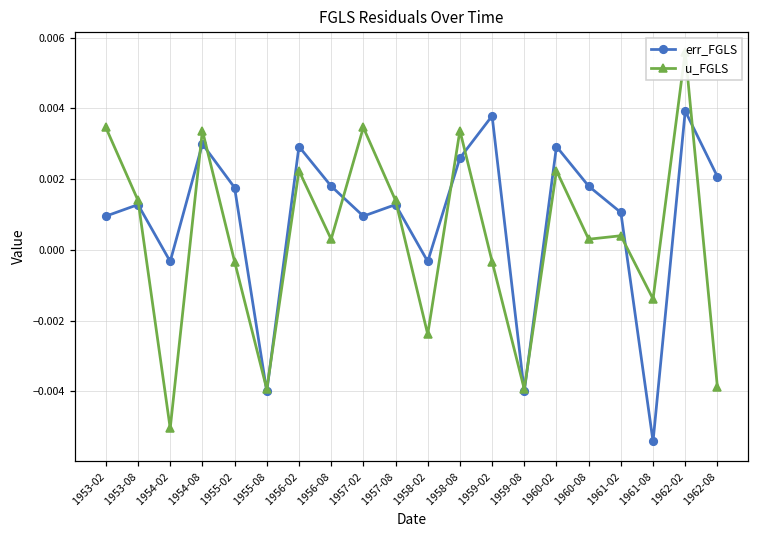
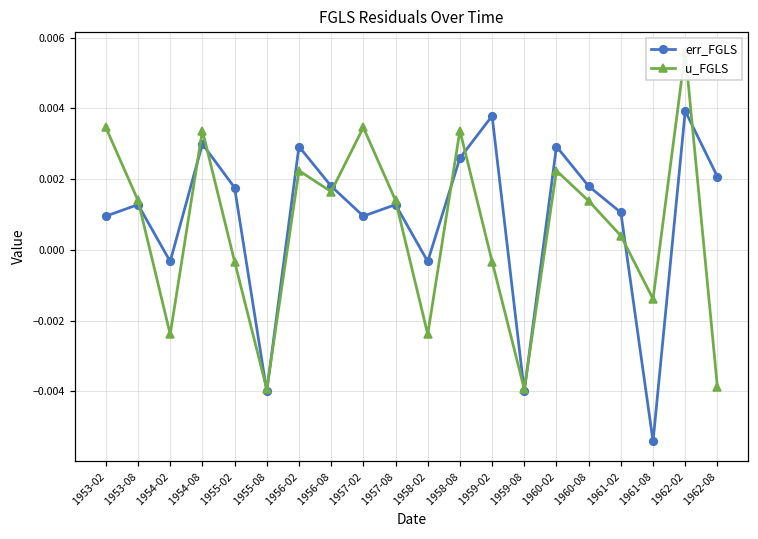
u_FGLS, 1954-02: -0.0050 -> -0.0024
u_FGLS, 1956-08: 0.0003 -> 0.0016
u_FGLS, 1960-08: 0.0003 -> 0.0014
